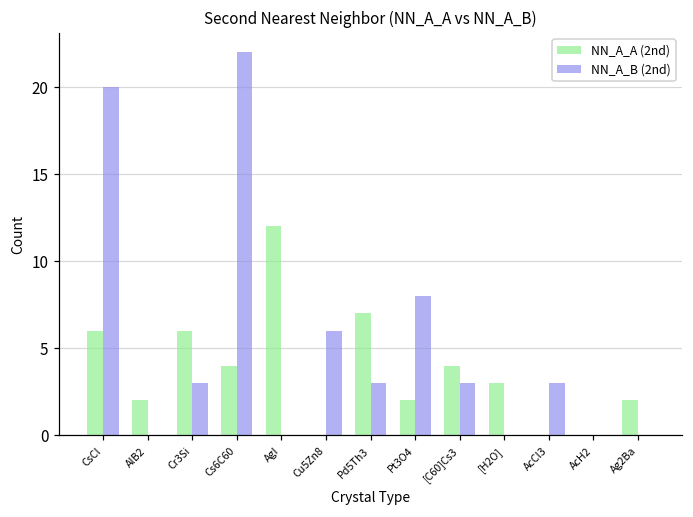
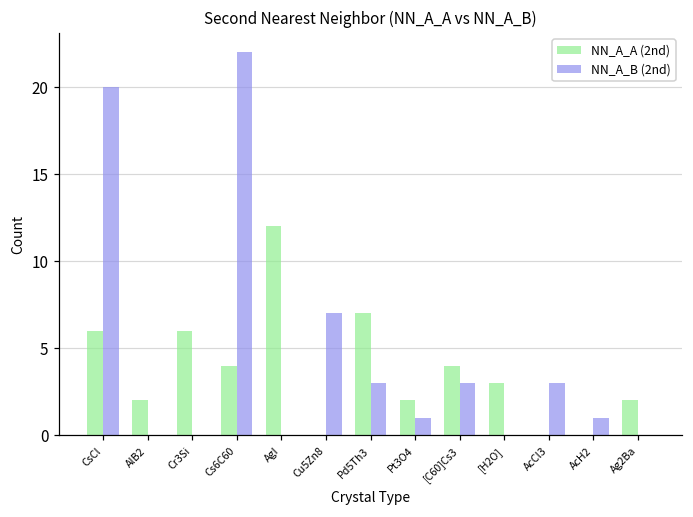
NN_A_B (2nd), Cr3Si: 3 -> 0
NN_A_B (2nd), Cu5Zn8: 6 -> 7
NN_A_B (2nd), Pt3O4: 8 -> 1
NN_A_B (2nd), AcH2: 0 -> 1
